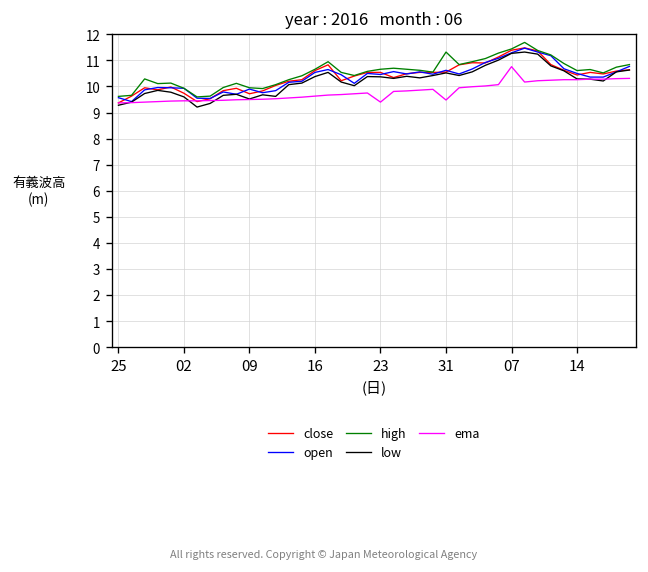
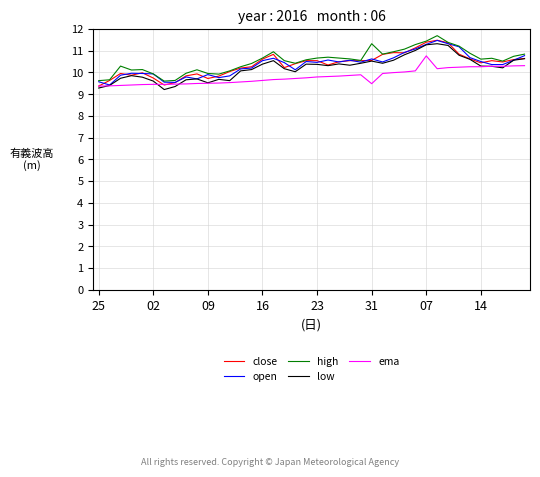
ema, 23: 9.4 -> 9.8
